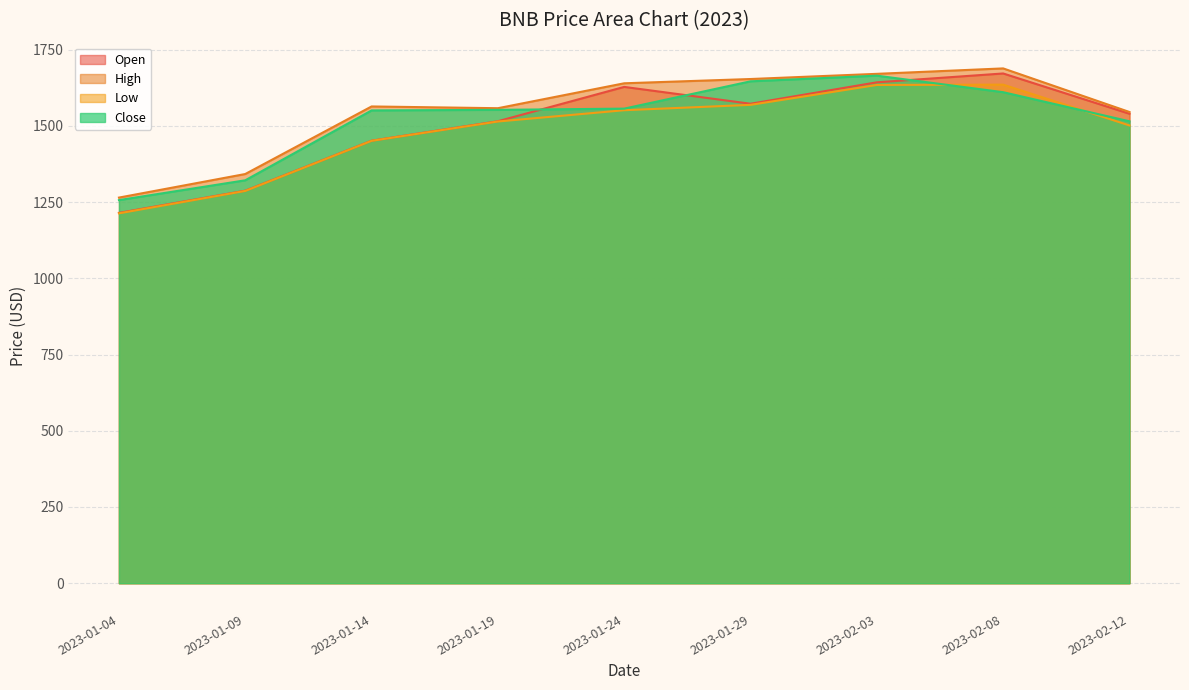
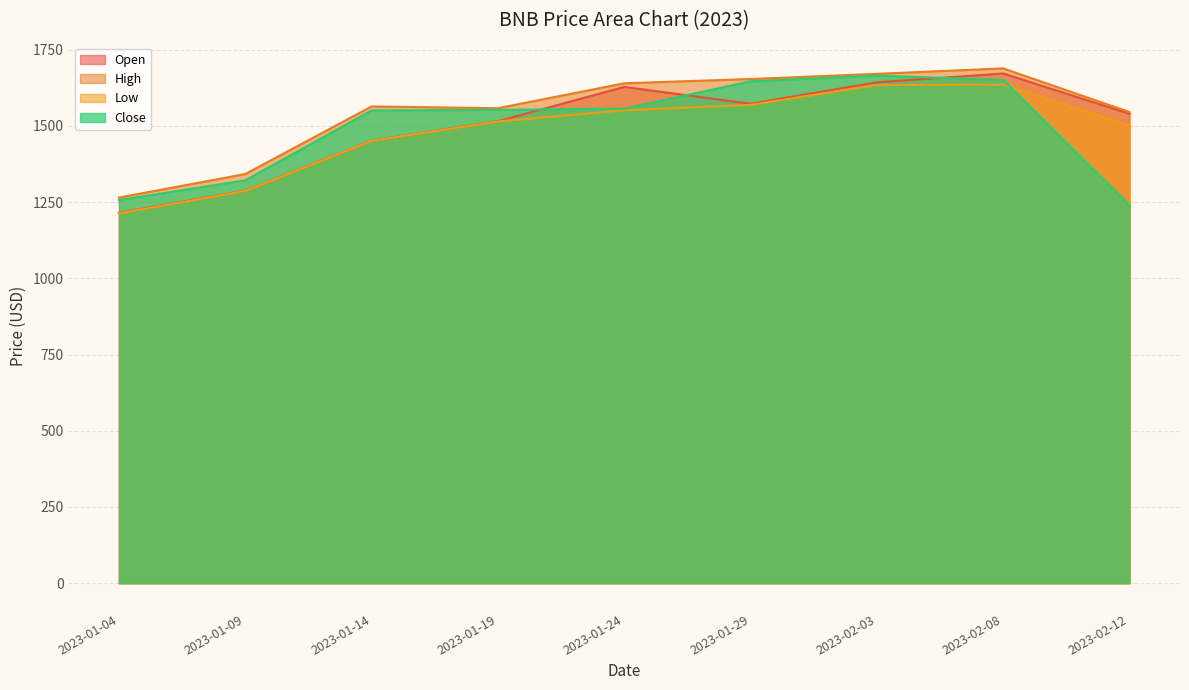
Close, 2023-02-08: 1610 -> 1650
Close, 2023-02-12: 1520 -> 1240
